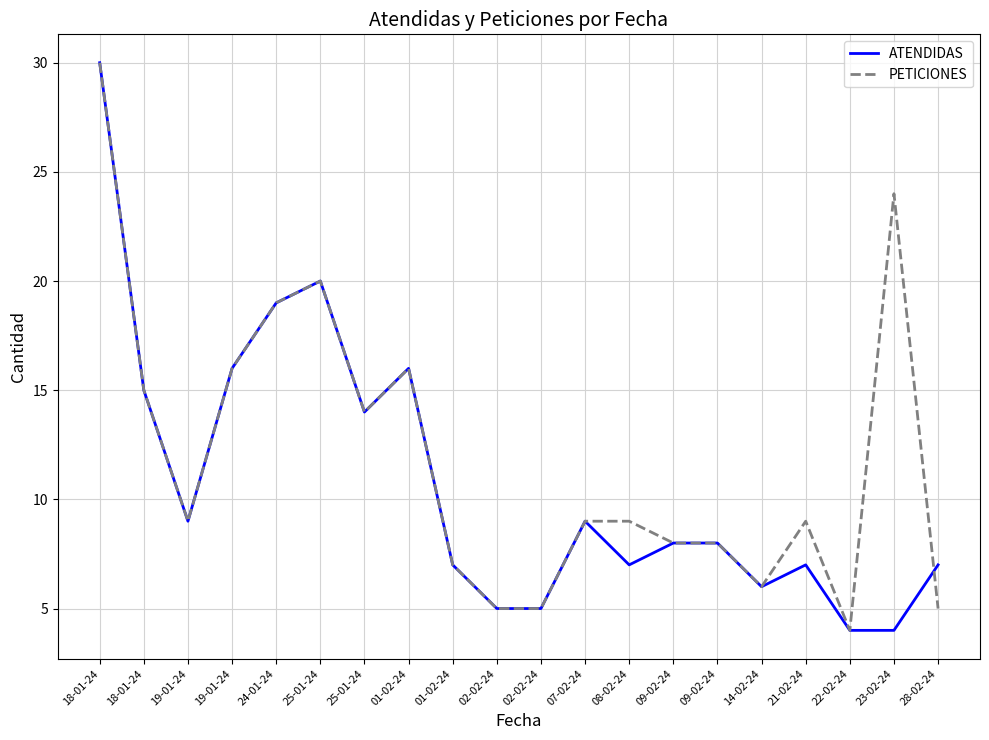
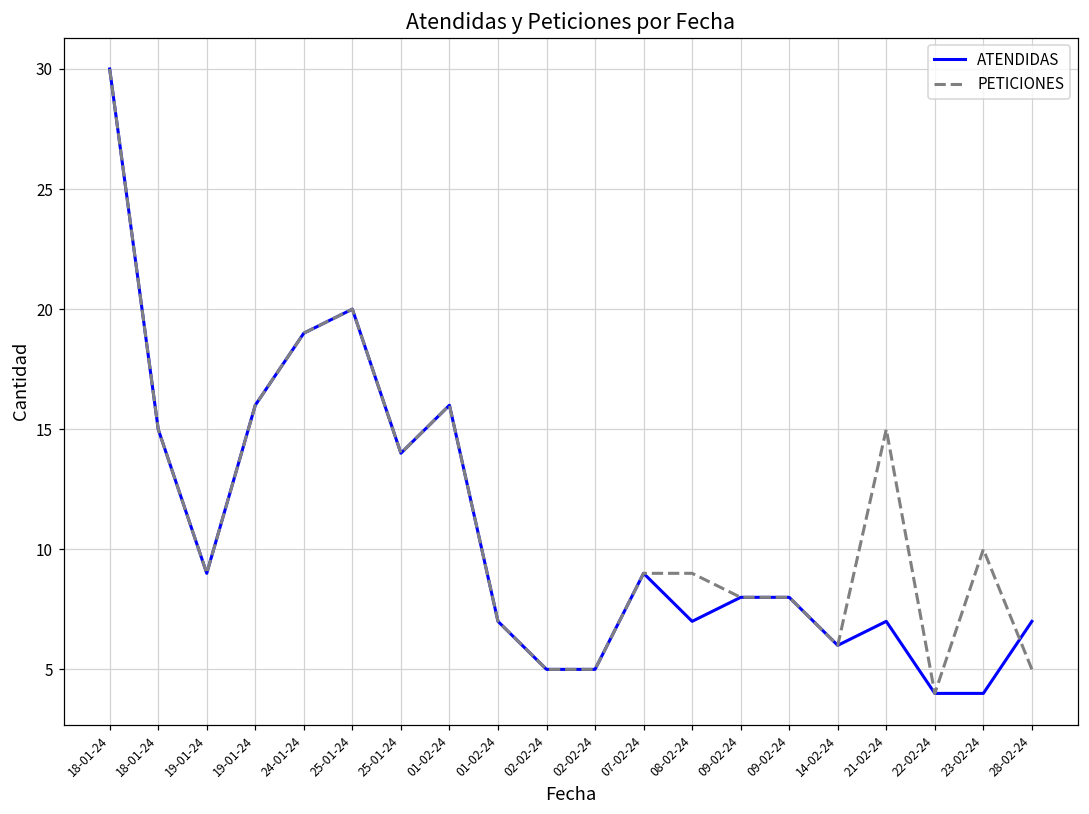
PETICIONES, 21-02-24: 9 -> 15
PETICIONES, 23-02-24: 24 -> 10
